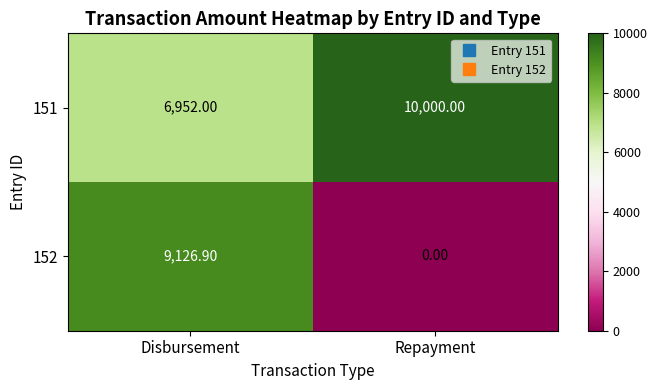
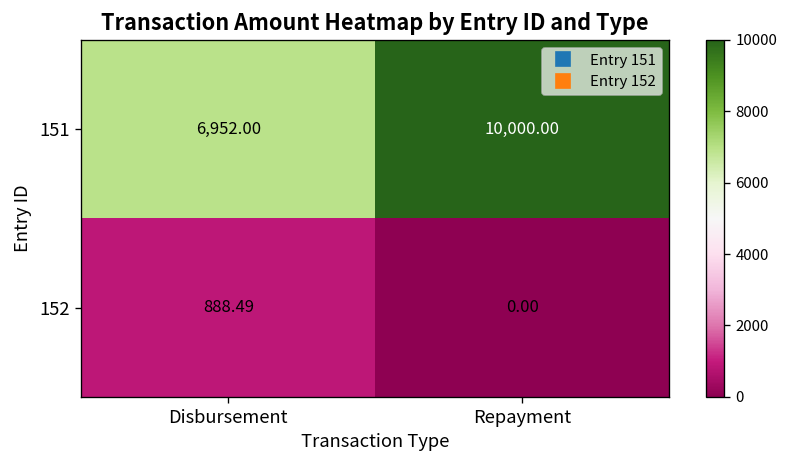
152, Disbursement: 9,126.90 -> 888.49
